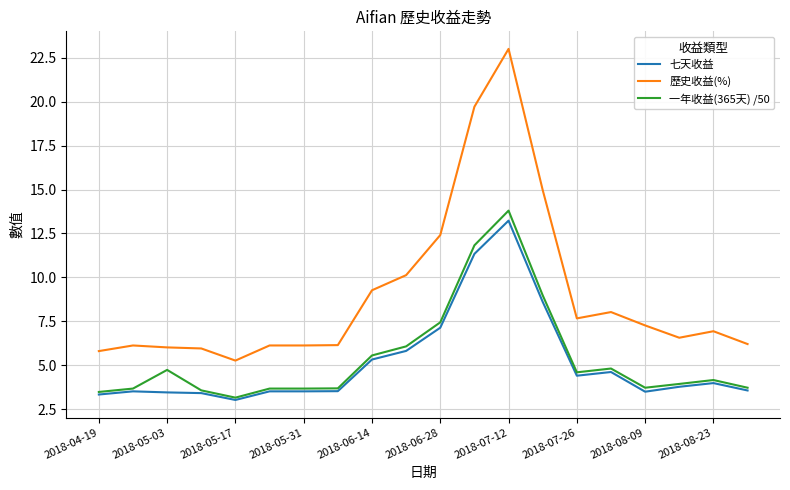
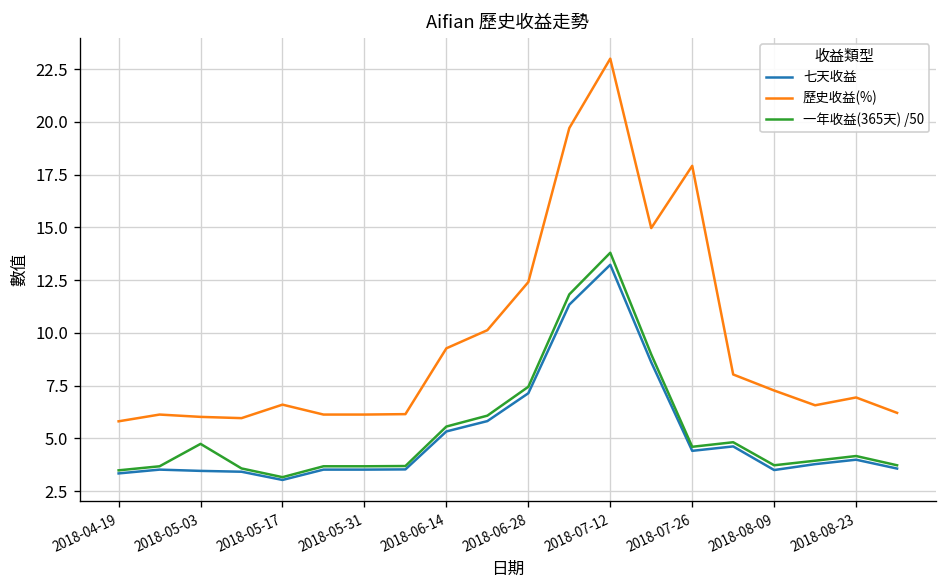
歷史收益(%), 2018-05-17: 5.3 -> 6.6
歷史收益(%), 2018-07-26: 7.7 -> 17.9
